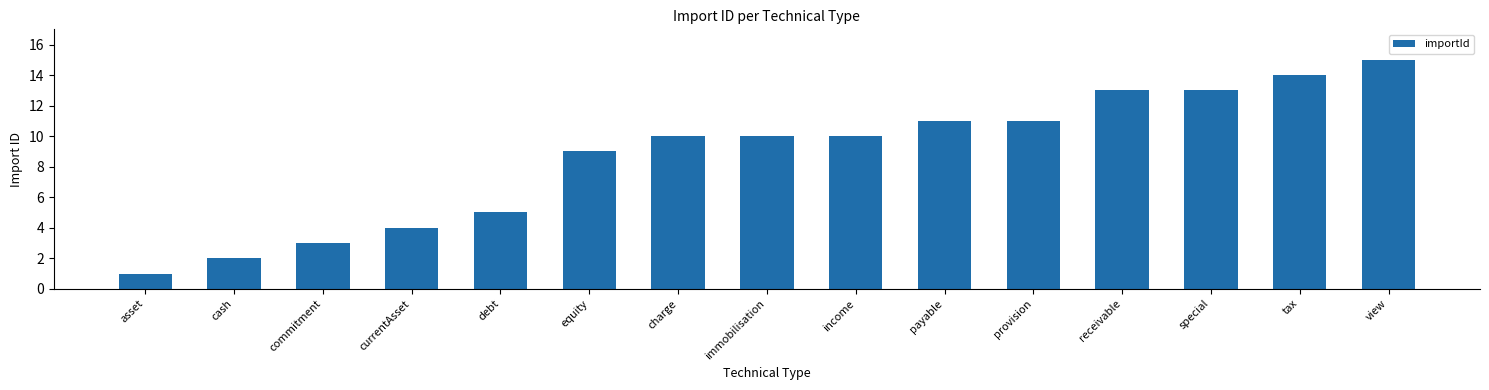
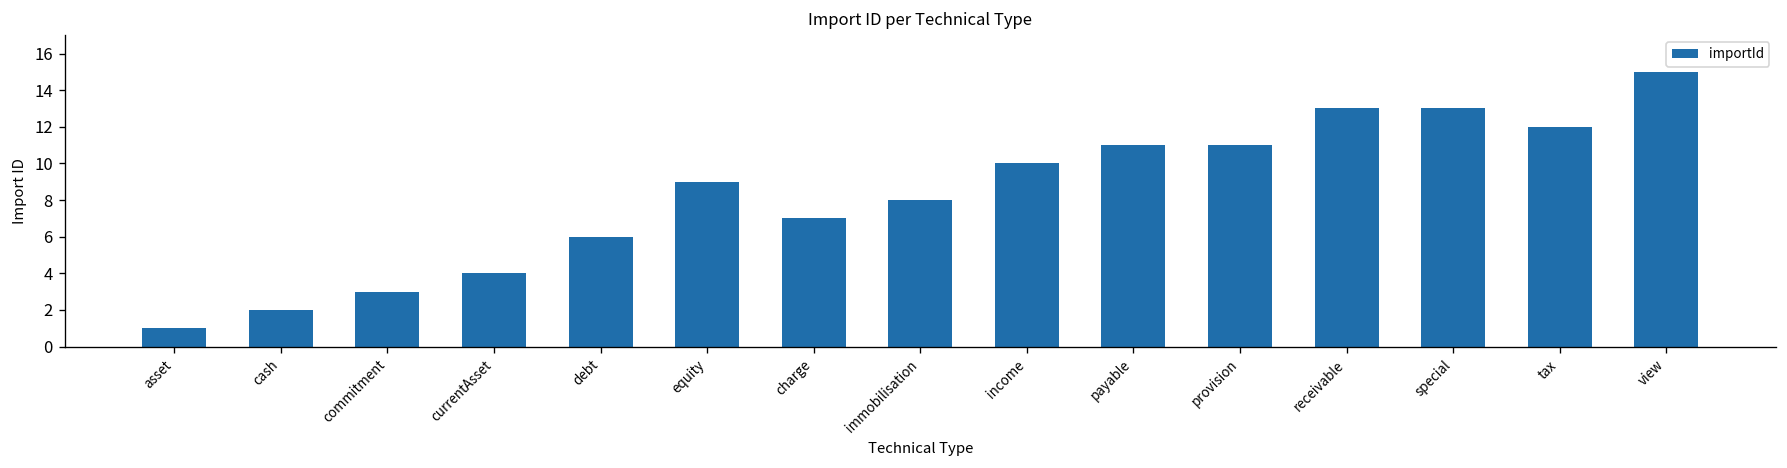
debt: 5 -> 6
charge: 10 -> 7
immobilisation: 10 -> 8
tax: 14 -> 12
